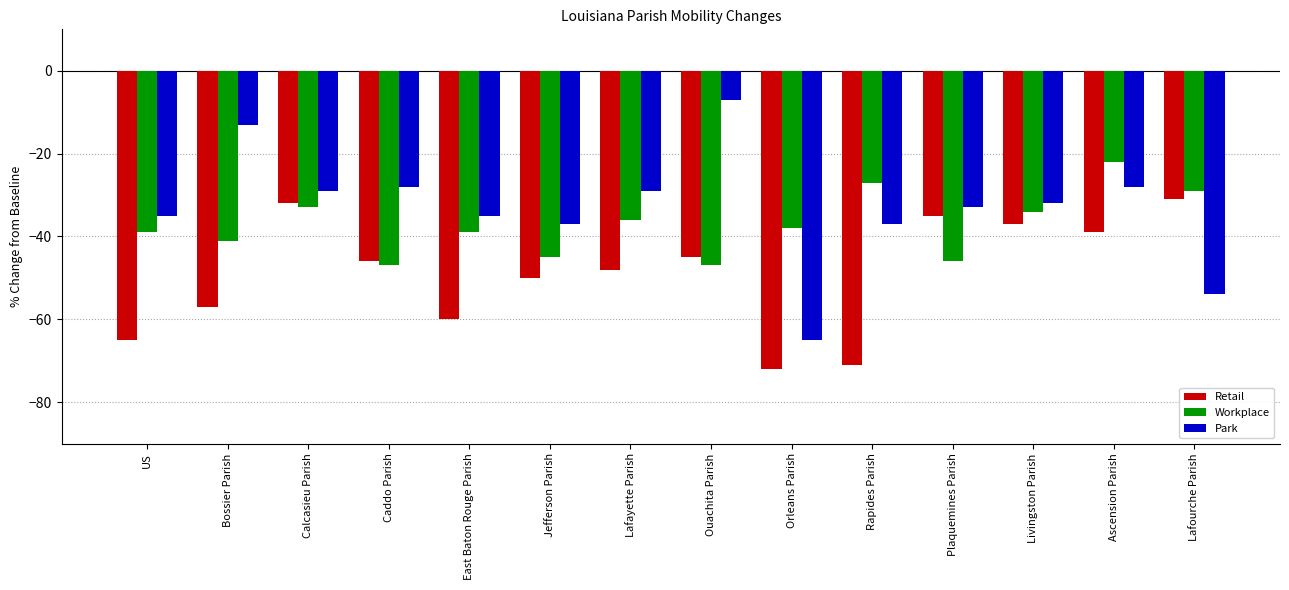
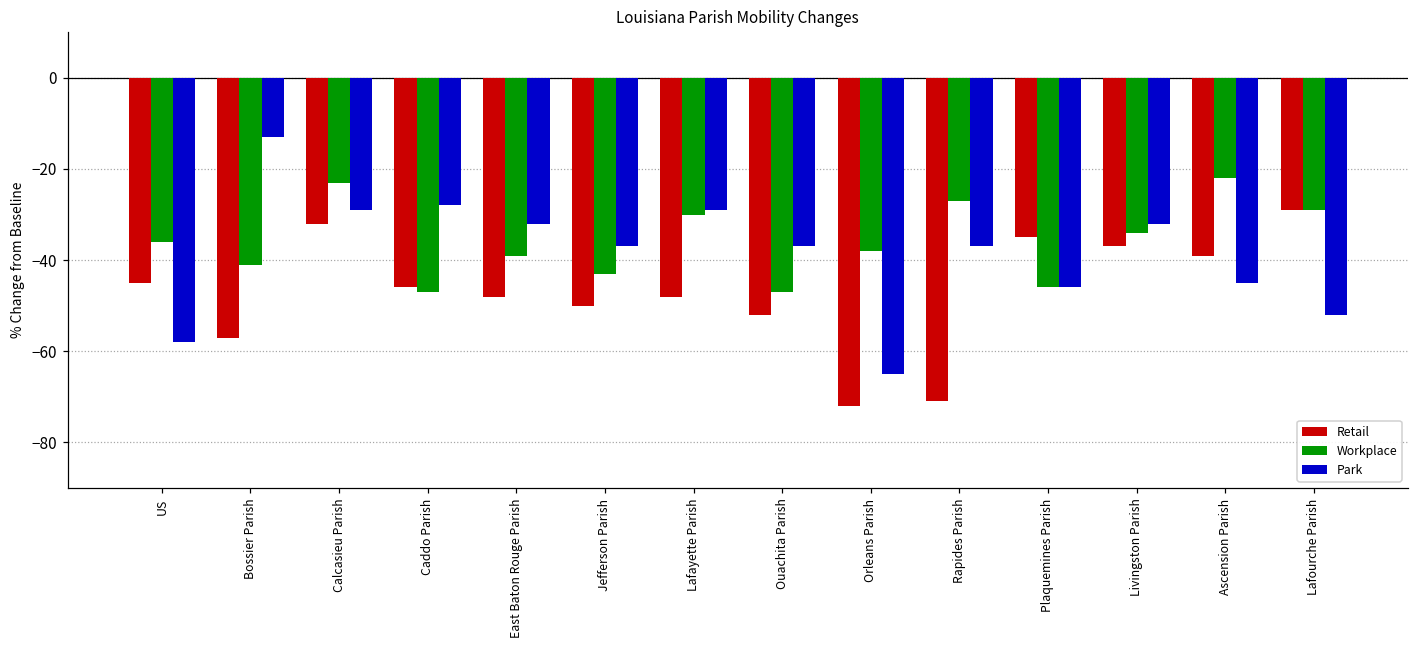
Retail, US: -65 -> -45
Workplace, US: -39 -> -36
Park, US: -35 -> -58
Workplace, Calcasieu Parish: -33 -> -23
Retail, East Baton Rouge Parish: -60 -> -48
Park, East Baton Rouge Parish: -35 -> -32
Workplace, Jefferson Parish: -45 -> -43
Workplace, Lafayette Parish: -36 -> -30
Retail, Ouachita Parish: -45 -> -52
Park, Ouachita Parish: -7 -> -37
Park, Plaquemines Parish: -33 -> -46
Park, Ascension Parish: -28 -> -45
Retail, Lafourche Parish: -31 -> -29
Park, Lafourche Parish: -54 -> -52
